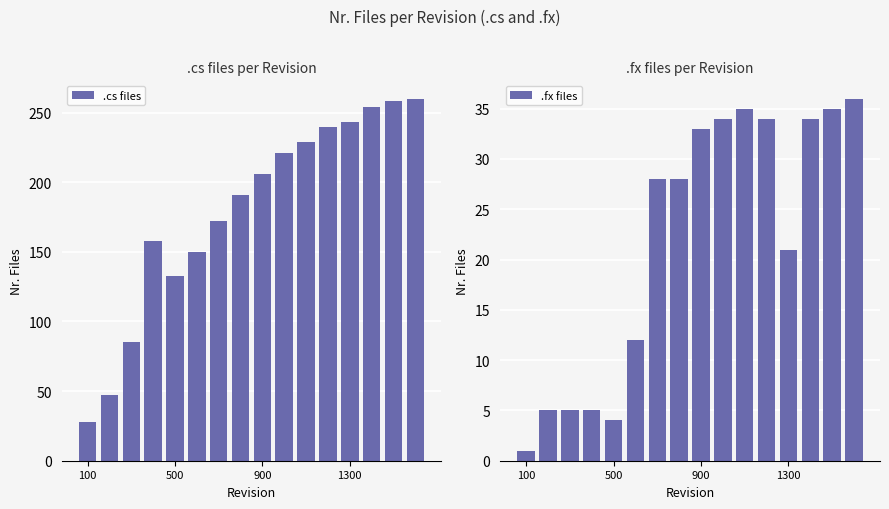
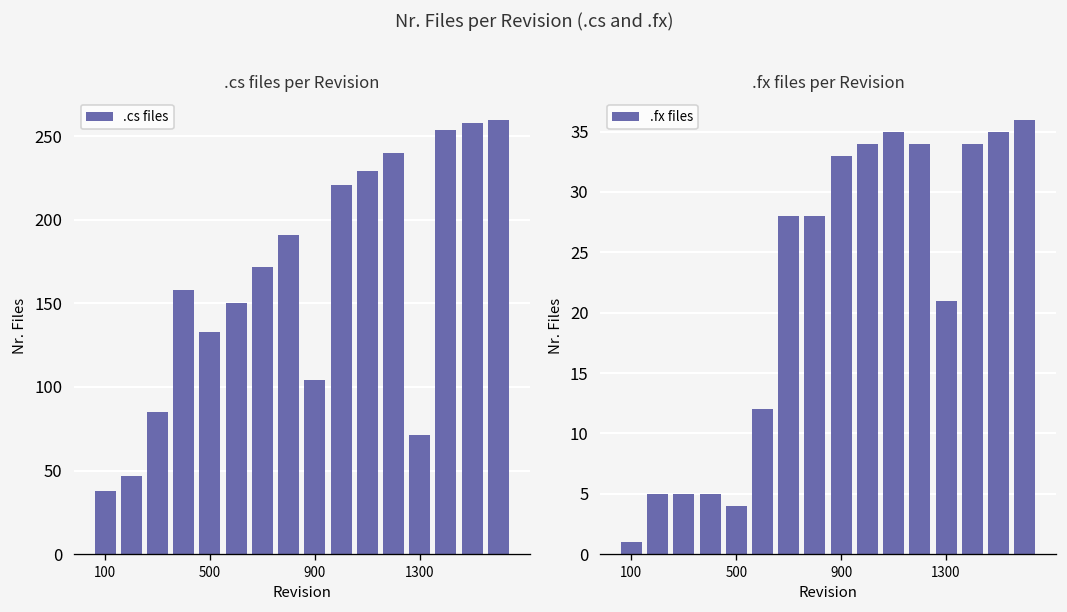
.cs files per Revision, 100: 28 -> 38
.cs files per Revision, 900: 206 -> 104
.cs files per Revision, 1300: 243 -> 71
